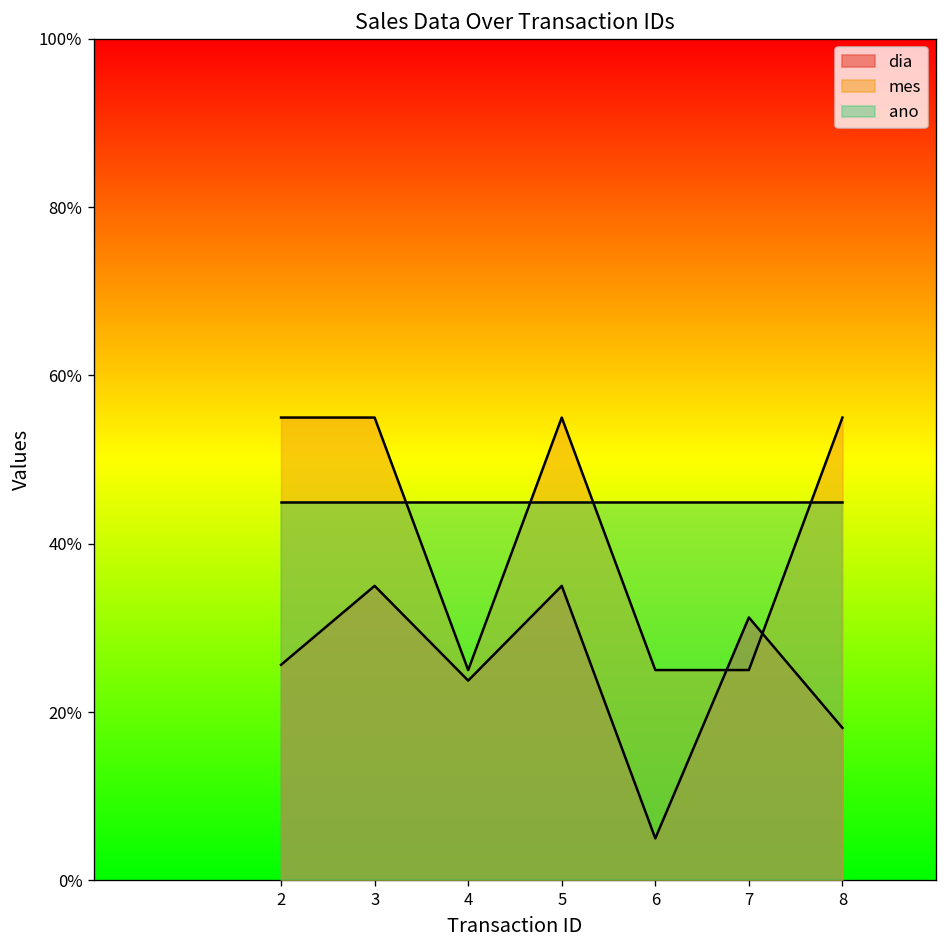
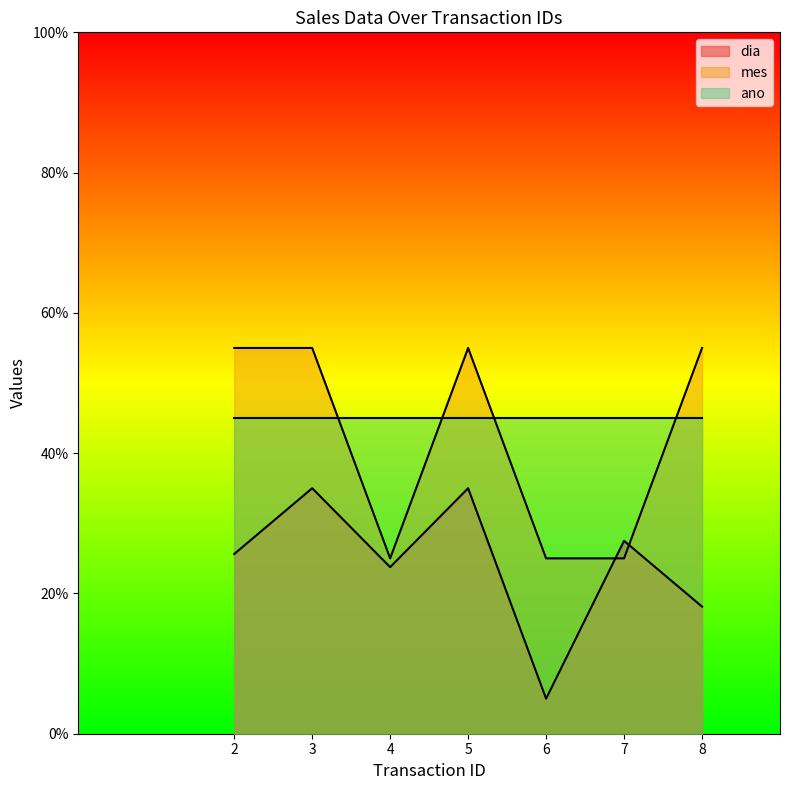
dia, 7: 31% -> 27%
